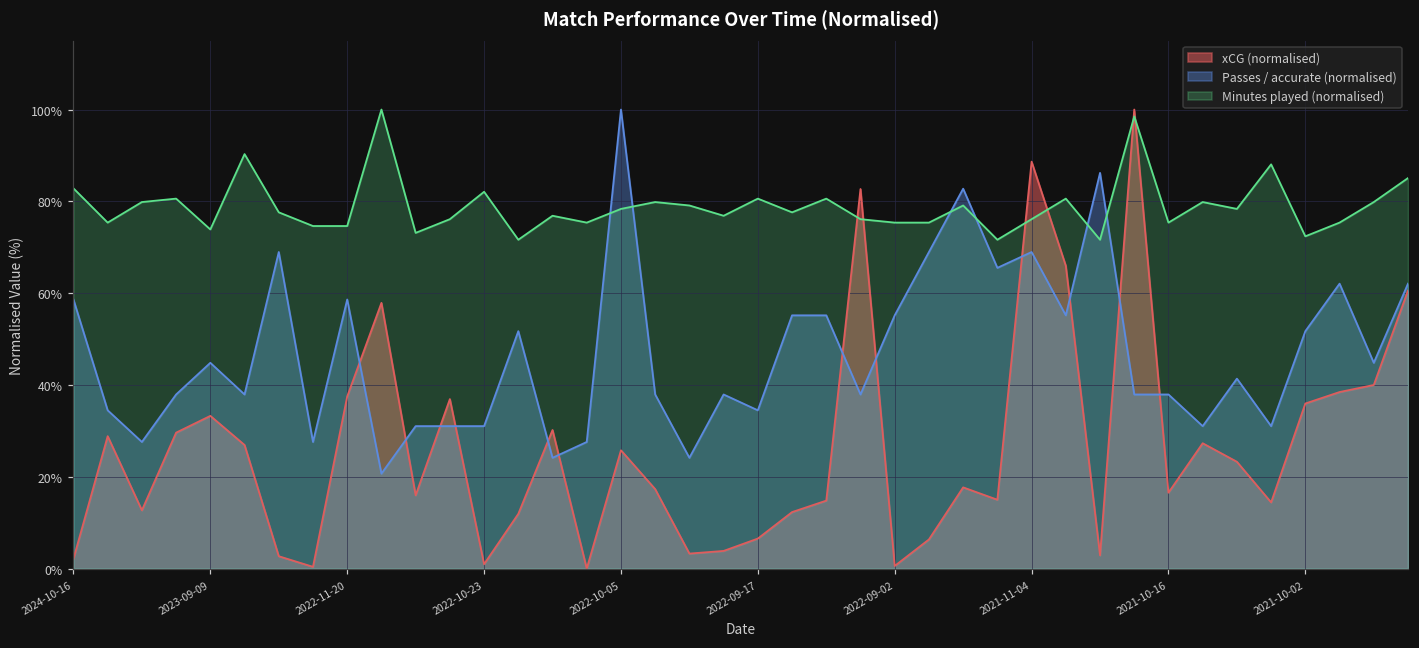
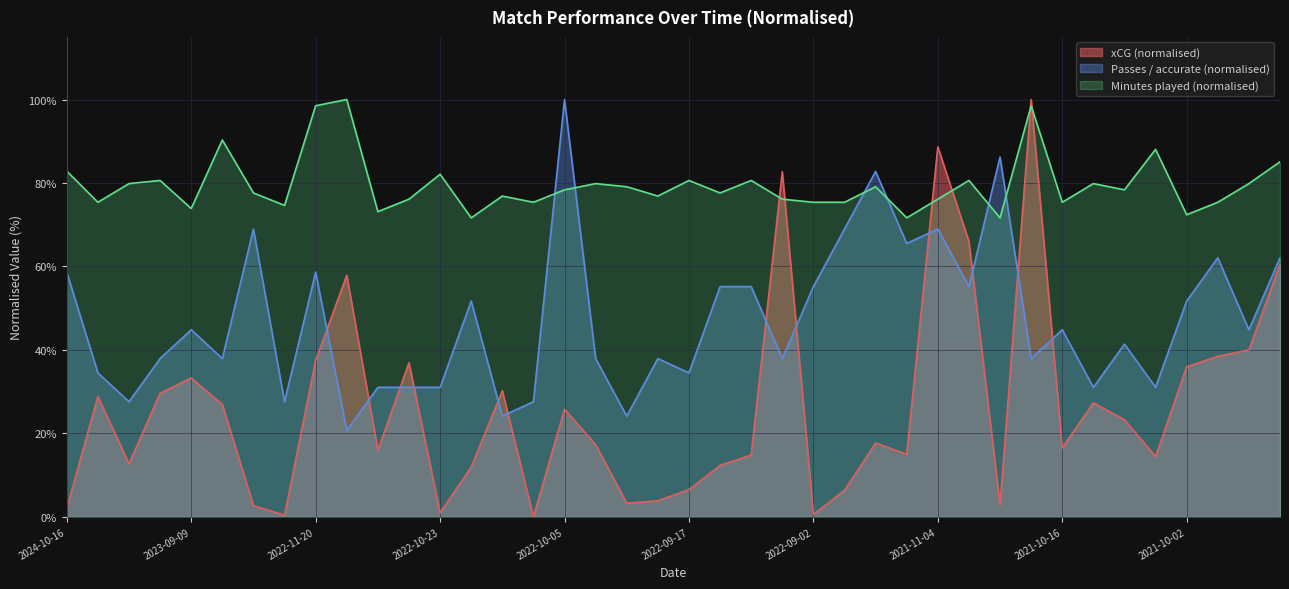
Minutes played (normalised), 2022-11-20: 75% -> 99%
Passes / accurate (normalised), 2021-10-16: 38% -> 45%
